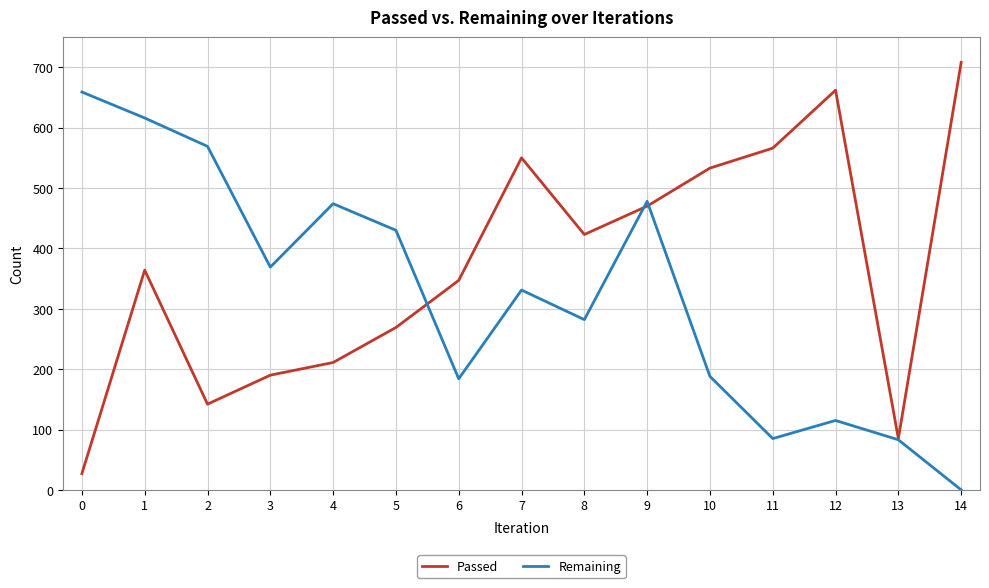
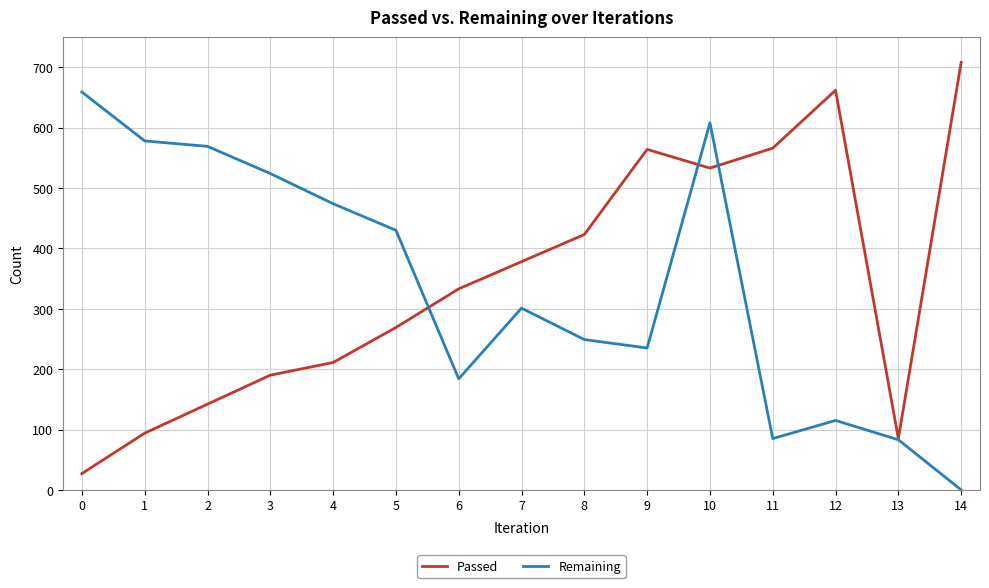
Passed, 1: 360 -> 90
Remaining, 1: 620 -> 580
Remaining, 3: 370 -> 520
Passed, 6: 350 -> 330
Passed, 7: 550 -> 380
Remaining, 7: 330 -> 300
Remaining, 8: 280 -> 250
Passed, 9: 470 -> 560
Remaining, 9: 480 -> 240
Remaining, 10: 190 -> 610
